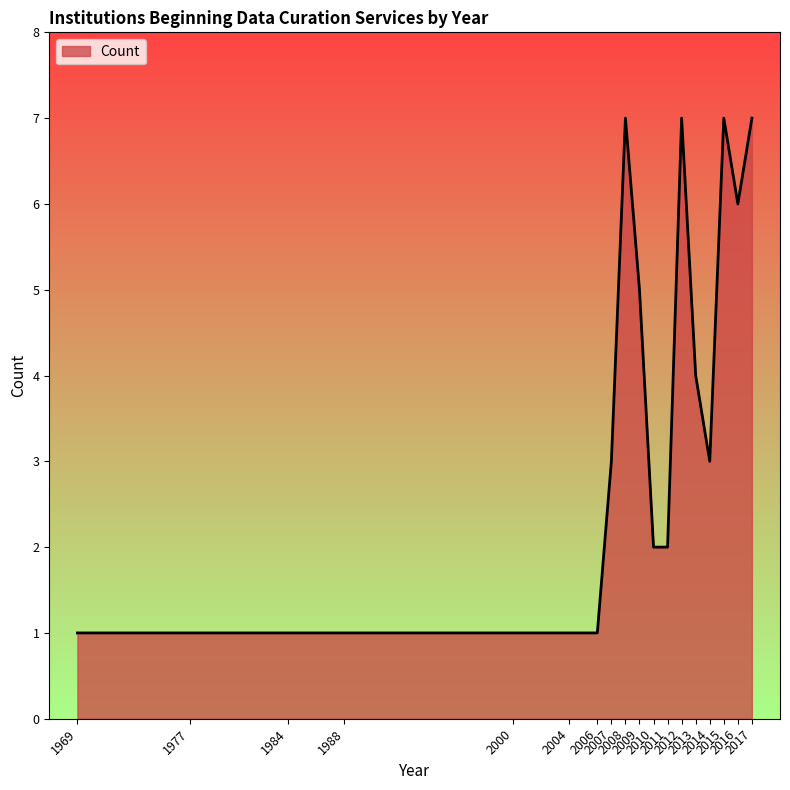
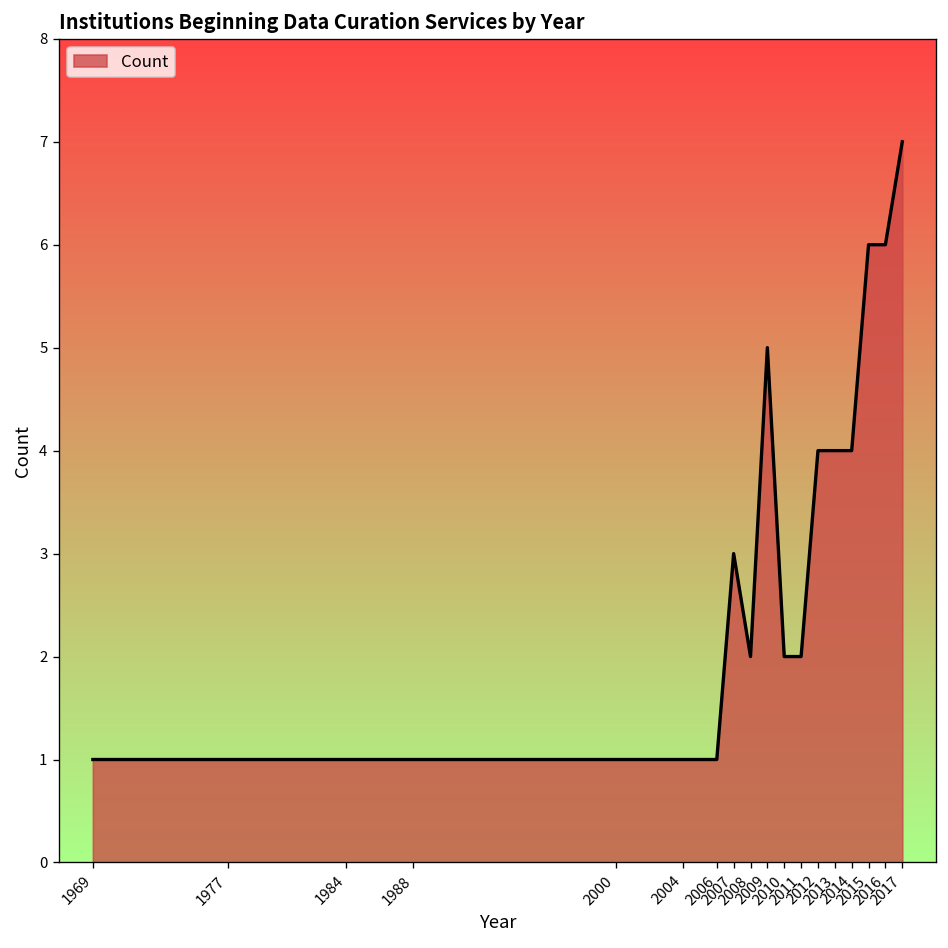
2008: 7 -> 2
2012: 7 -> 4
2014: 3 -> 4
2015: 7 -> 6
